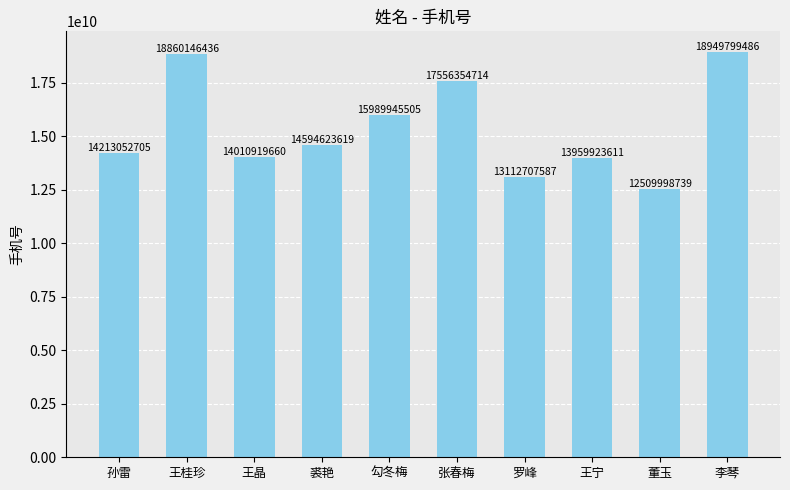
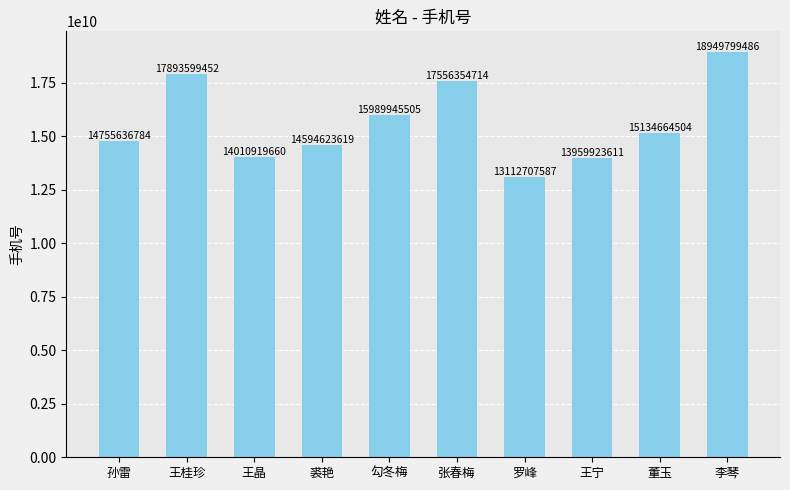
孙雷: 14213052705 -> 14755636784
王桂珍: 18860146436 -> 17893599452
董玉: 12509998739 -> 15134664504
